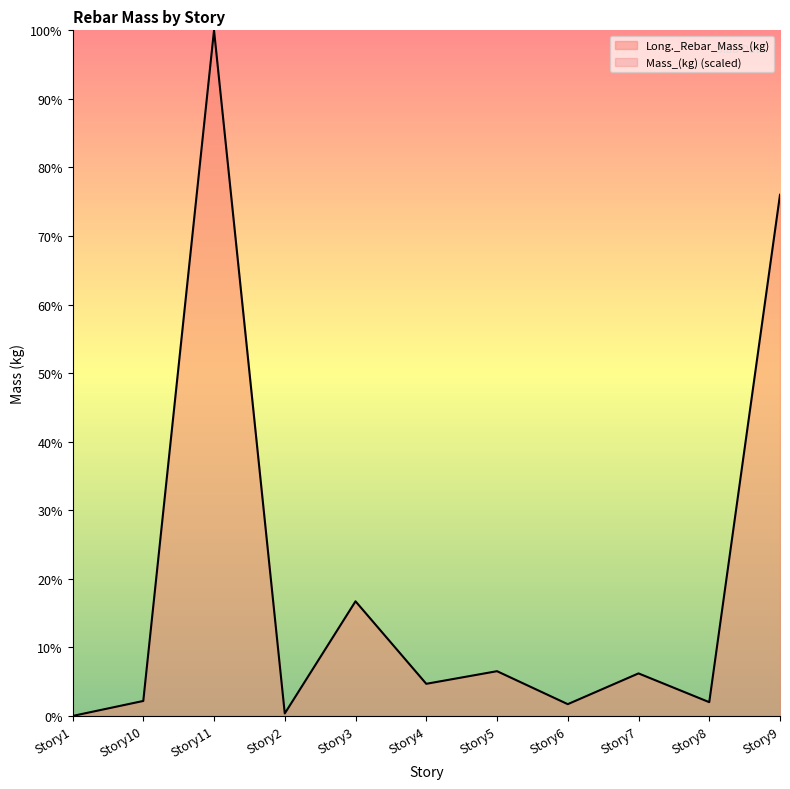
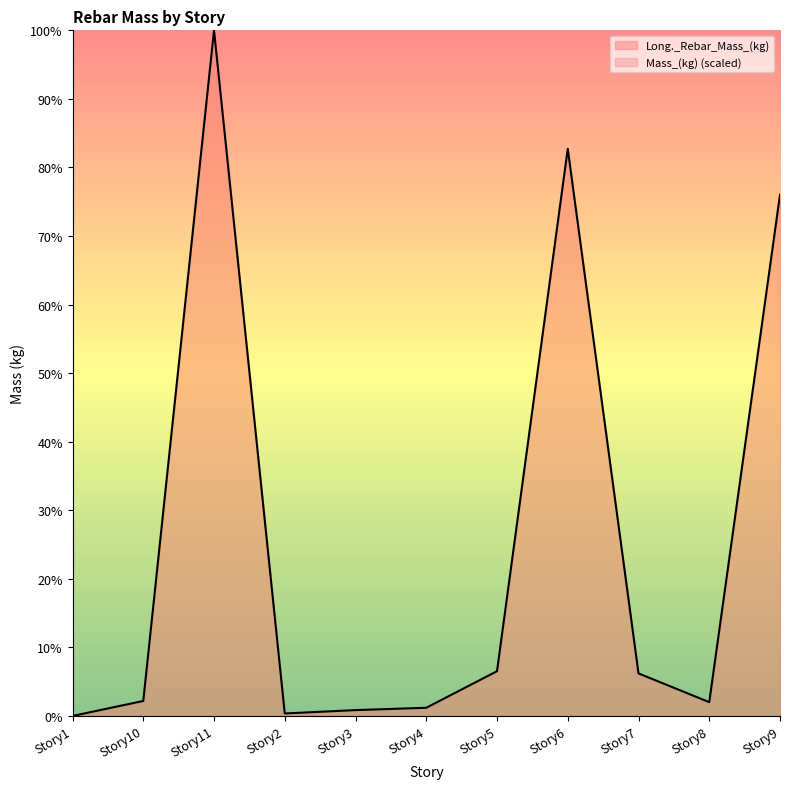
Story3: 17% -> 1%
Story4: 5% -> 1%
Story6: 2% -> 83%
